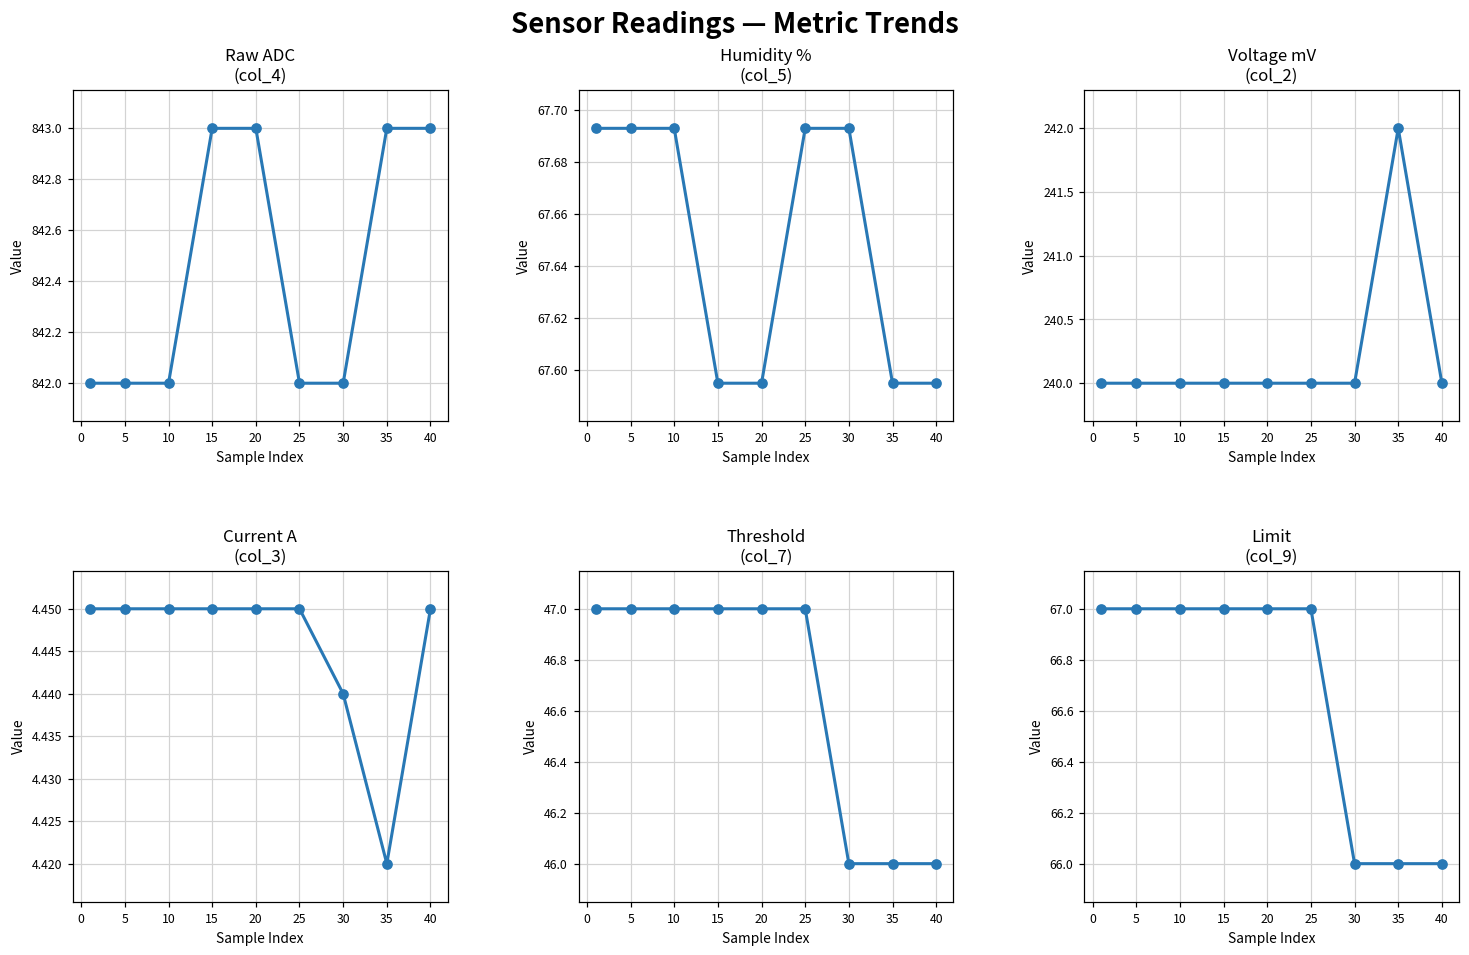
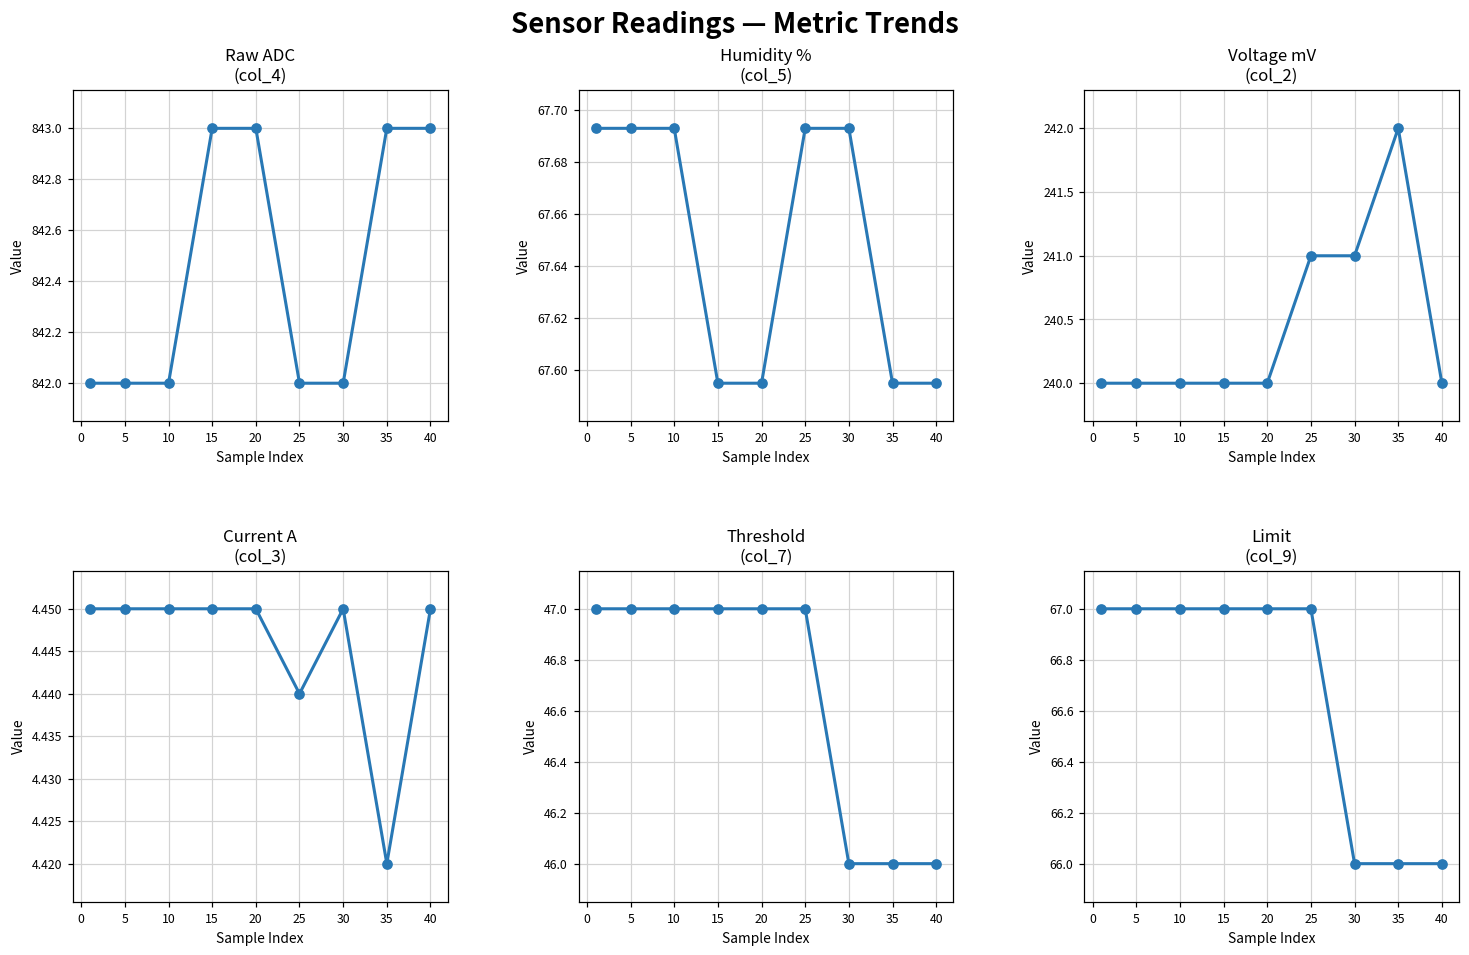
Voltage mV (col_2), 25: 240 -> 241
Voltage mV (col_2), 30: 240 -> 241
Current A (col_3), 25: 4.45 -> 4.44
Current A (col_3), 30: 4.44 -> 4.45
